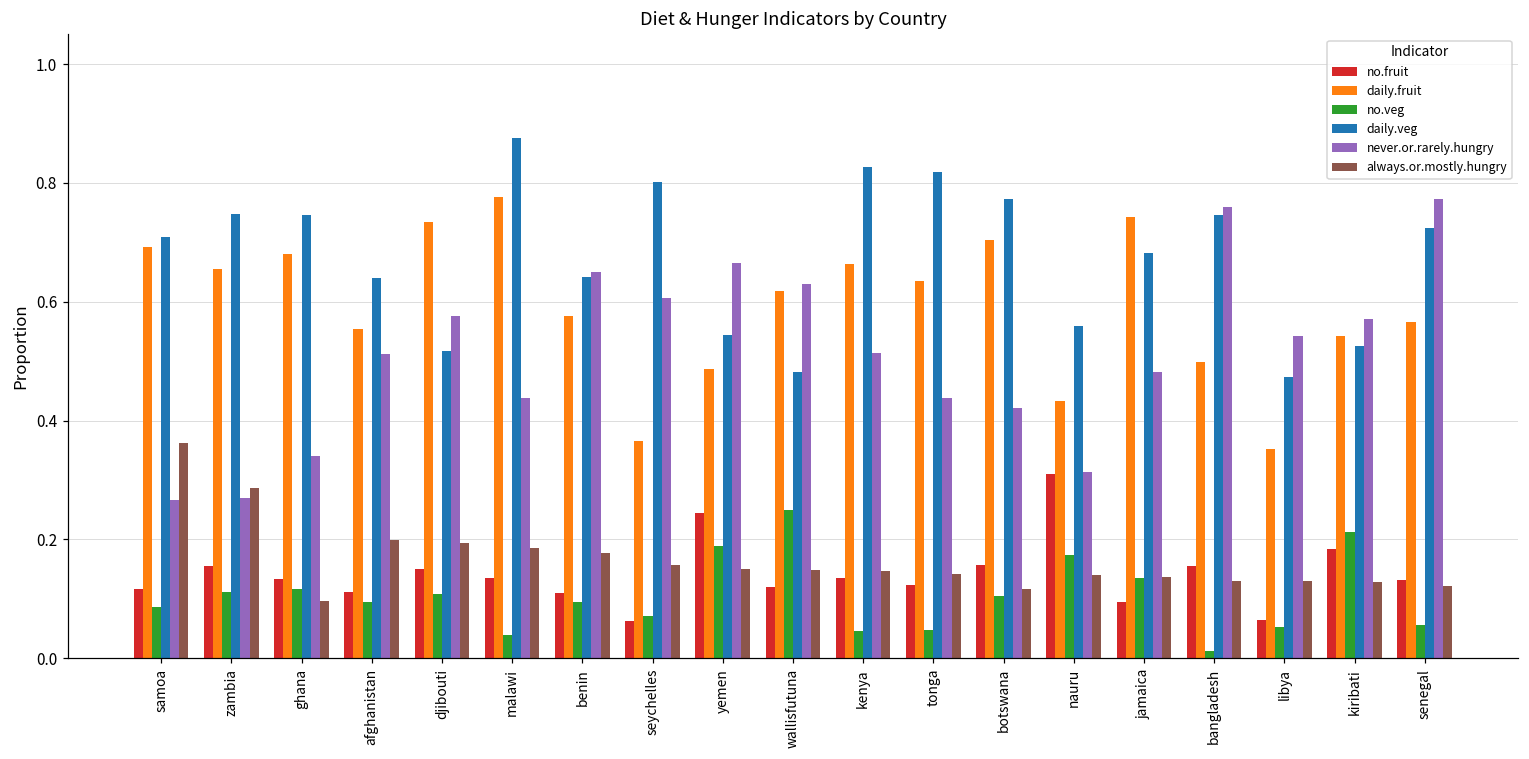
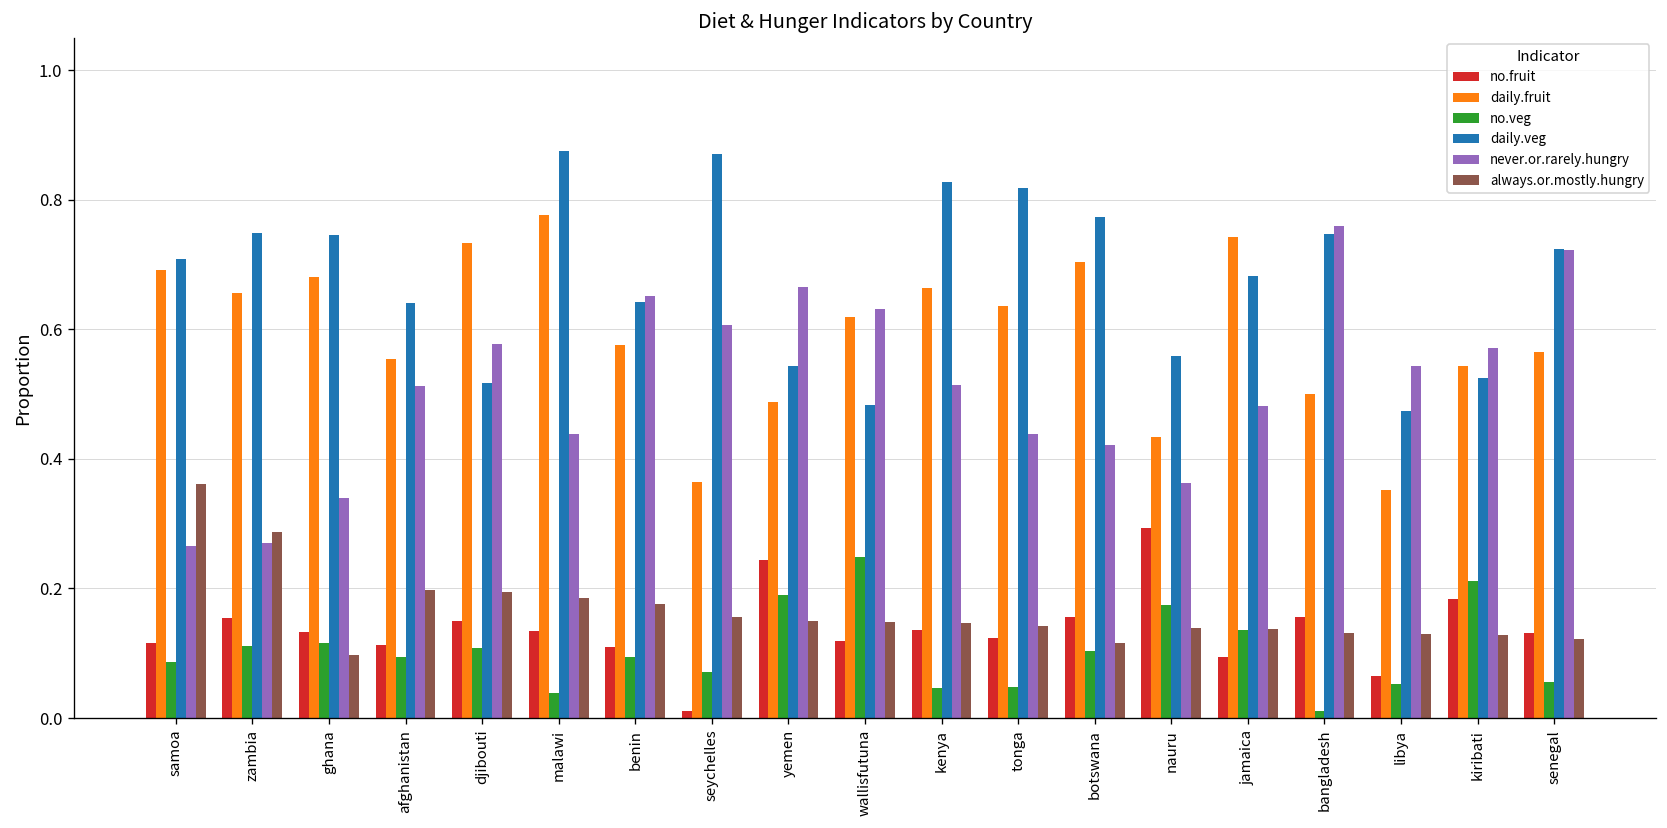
no.fruit, seychelles: 0.06 -> 0.01
daily.veg, seychelles: 0.80 -> 0.87
no.fruit, nauru: 0.31 -> 0.29
never.or.rarely.hungry, nauru: 0.31 -> 0.36
never.or.rarely.hungry, senegal: 0.77 -> 0.72
